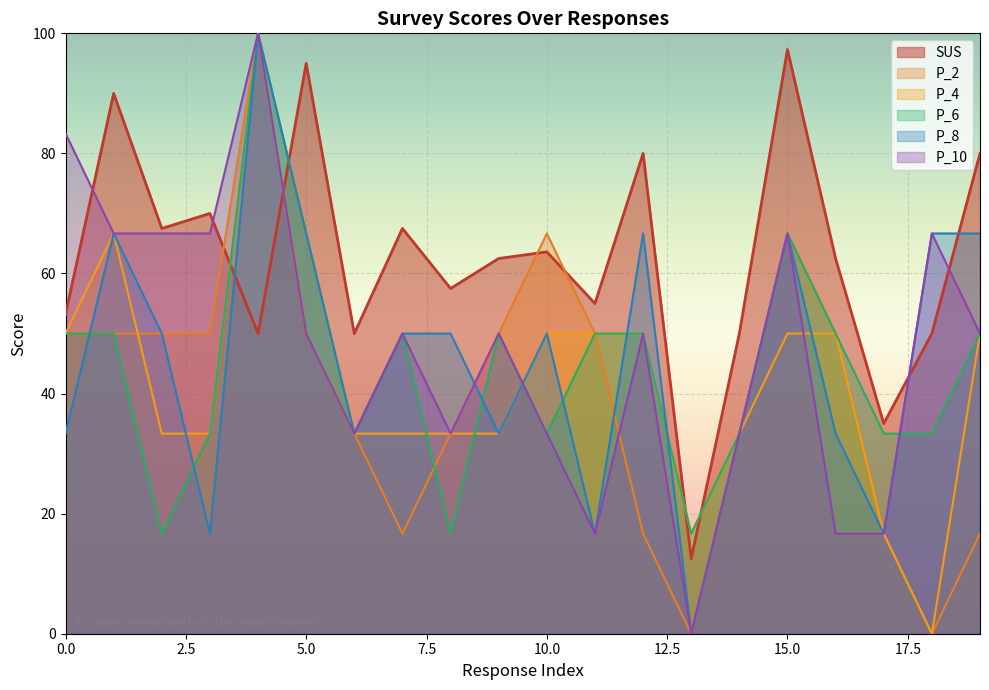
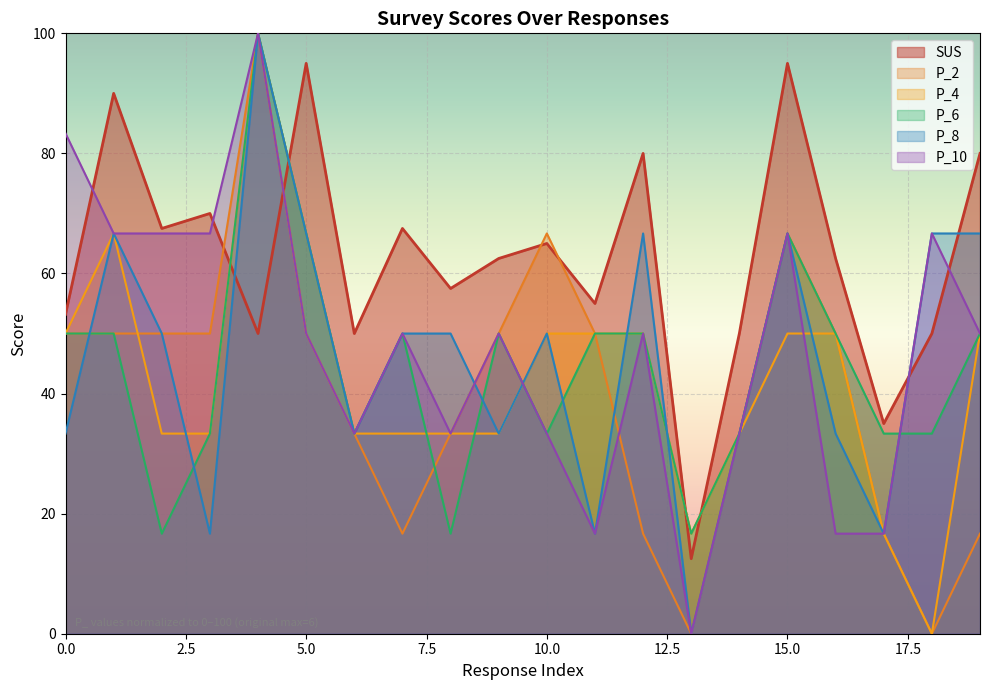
SUS, 10.0: 64 -> 65
SUS, 15.0: 97 -> 95
